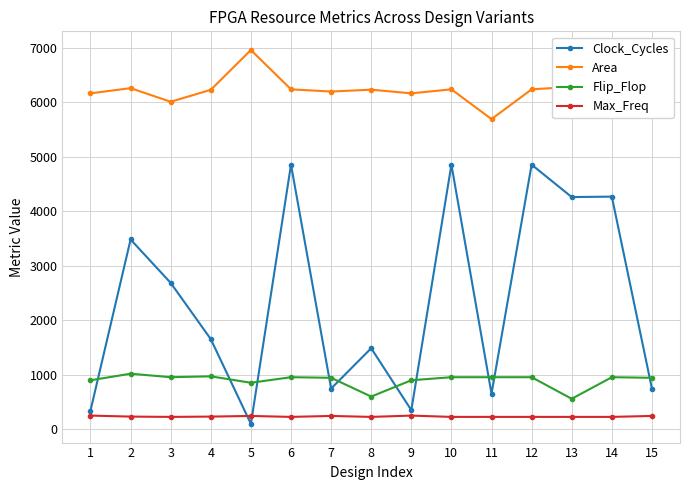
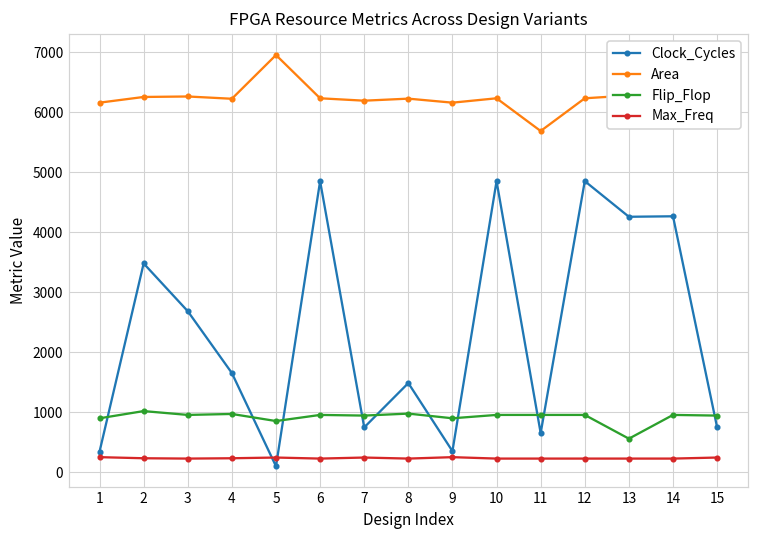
Area, 3: 6000 -> 6300
Flip_Flop, 8: 600 -> 1000
